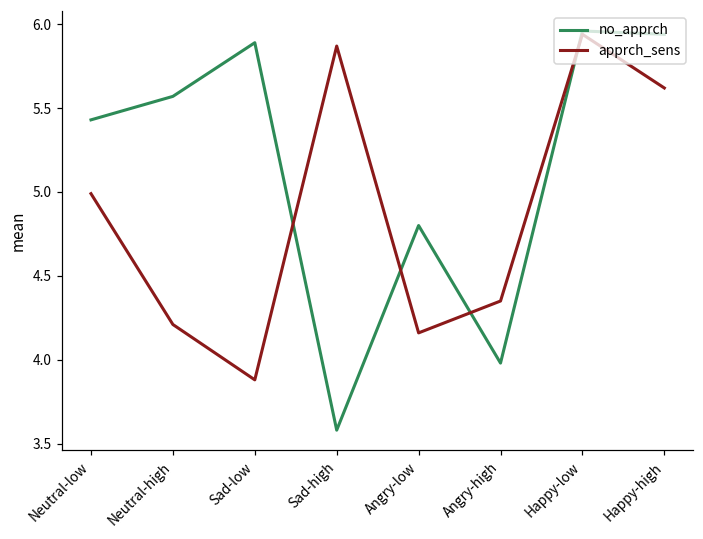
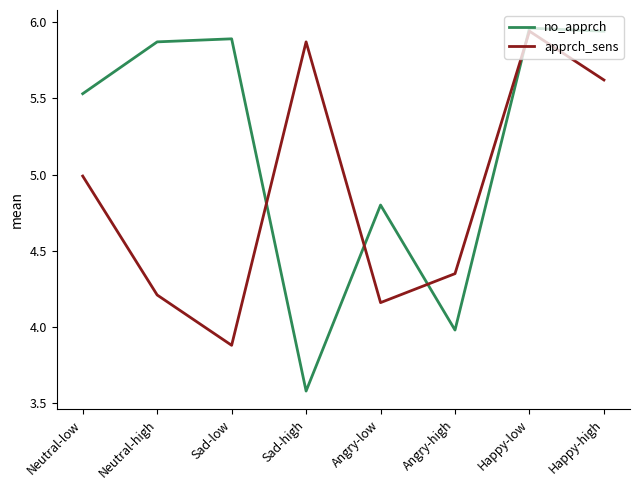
no_apprch, Neutral-low: 5.43 -> 5.53
no_apprch, Neutral-high: 5.57 -> 5.87
